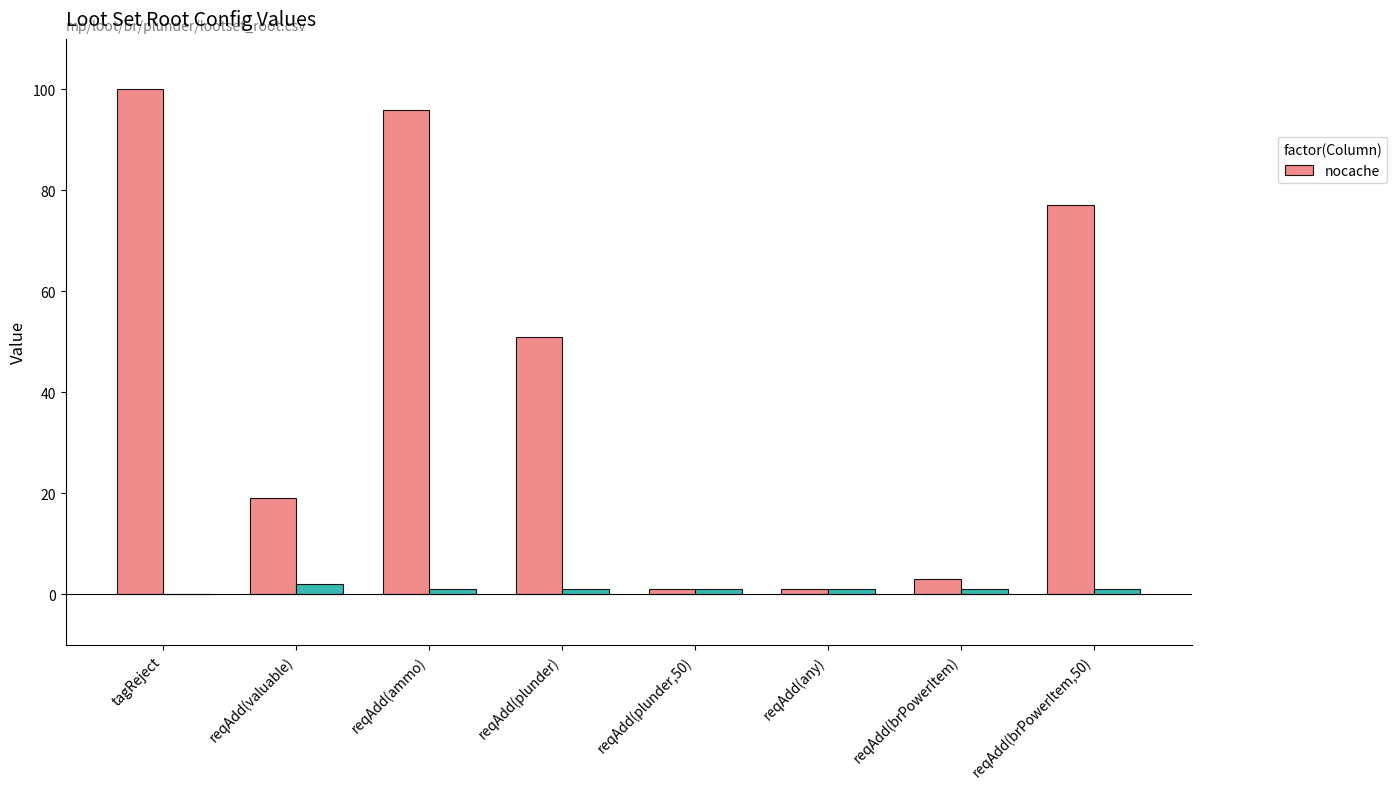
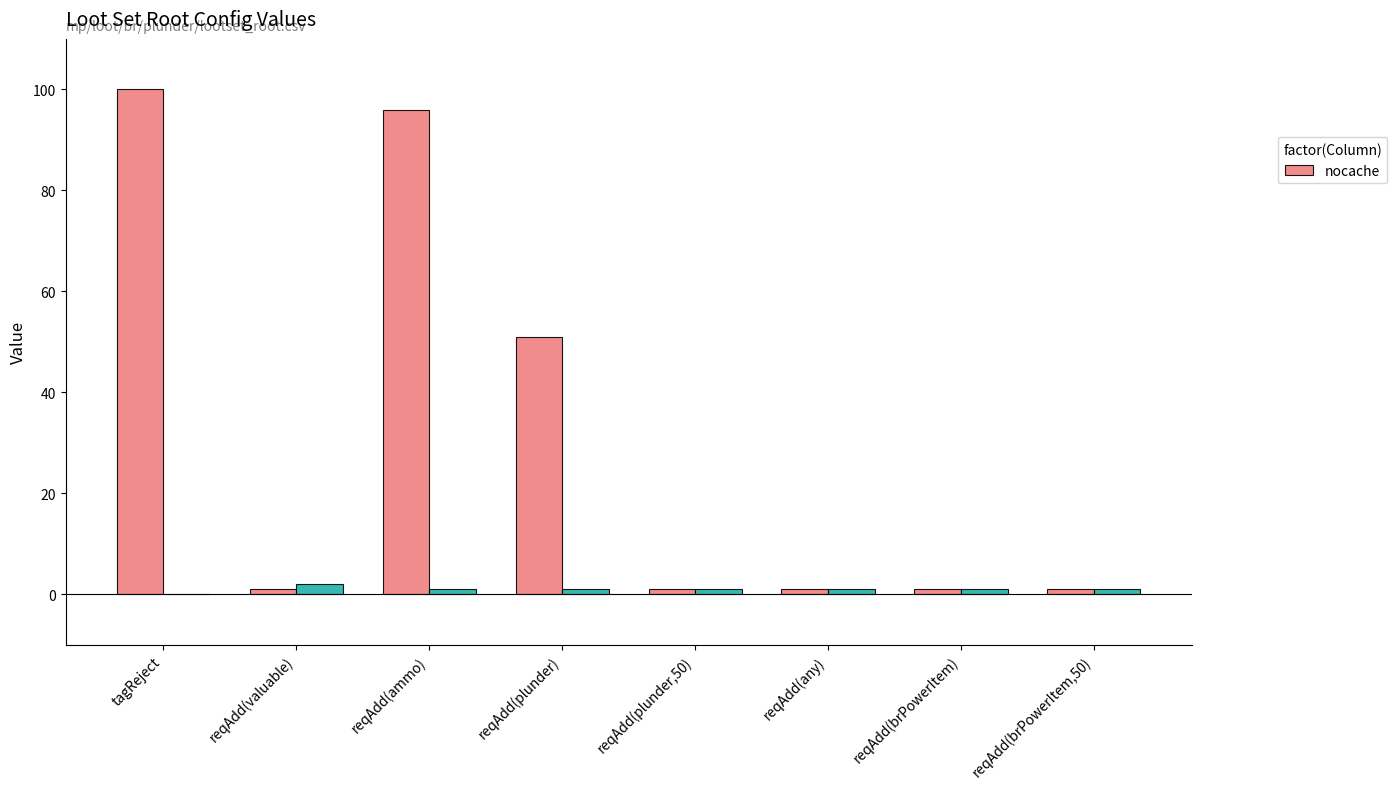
nocache, reqAdd(valuable): 19 -> 1
nocache, reqAdd(brPowerItem): 3 -> 1
nocache, reqAdd(brPowerItem,50): 77 -> 1
